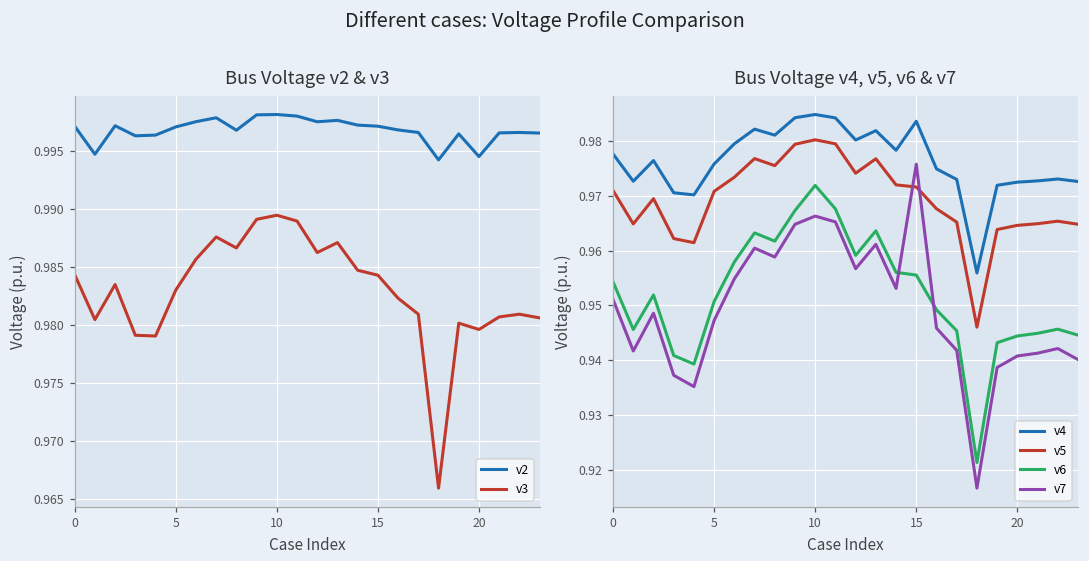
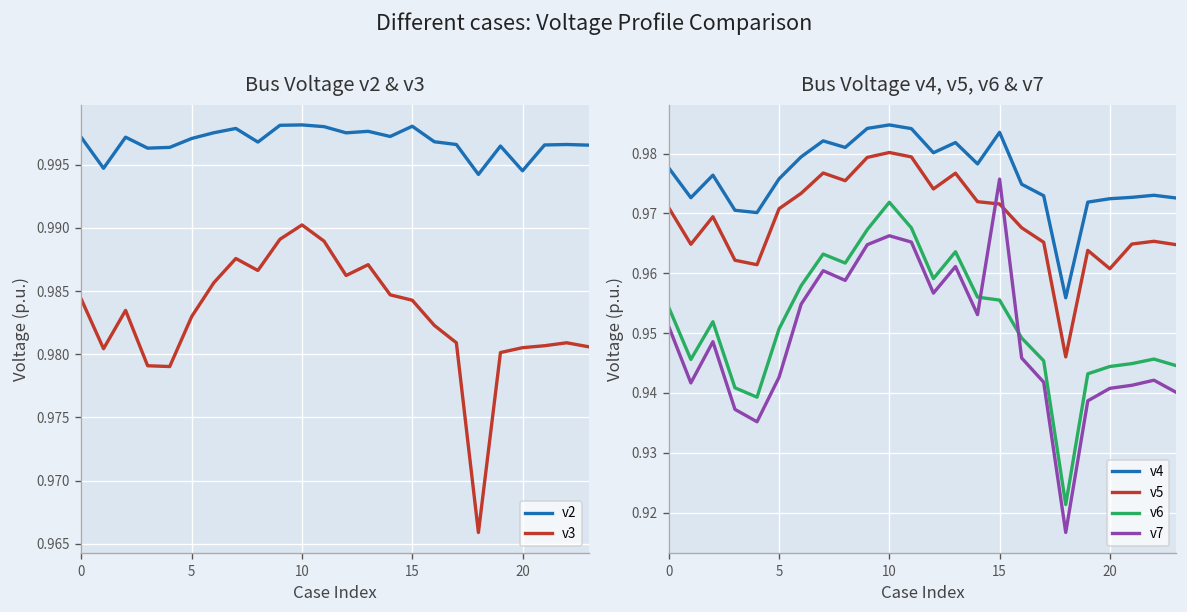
Bus Voltage v2 & v3, v3, 10: 0.9894 -> 0.9902
Bus Voltage v2 & v3, v2, 15: 0.9971 -> 0.9980
Bus Voltage v2 & v3, v3, 20: 0.9796 -> 0.9805
Bus Voltage v4, v5, v6 & v7, v7, 5: 0.947 -> 0.943
Bus Voltage v4, v5, v6 & v7, v5, 20: 0.965 -> 0.961
